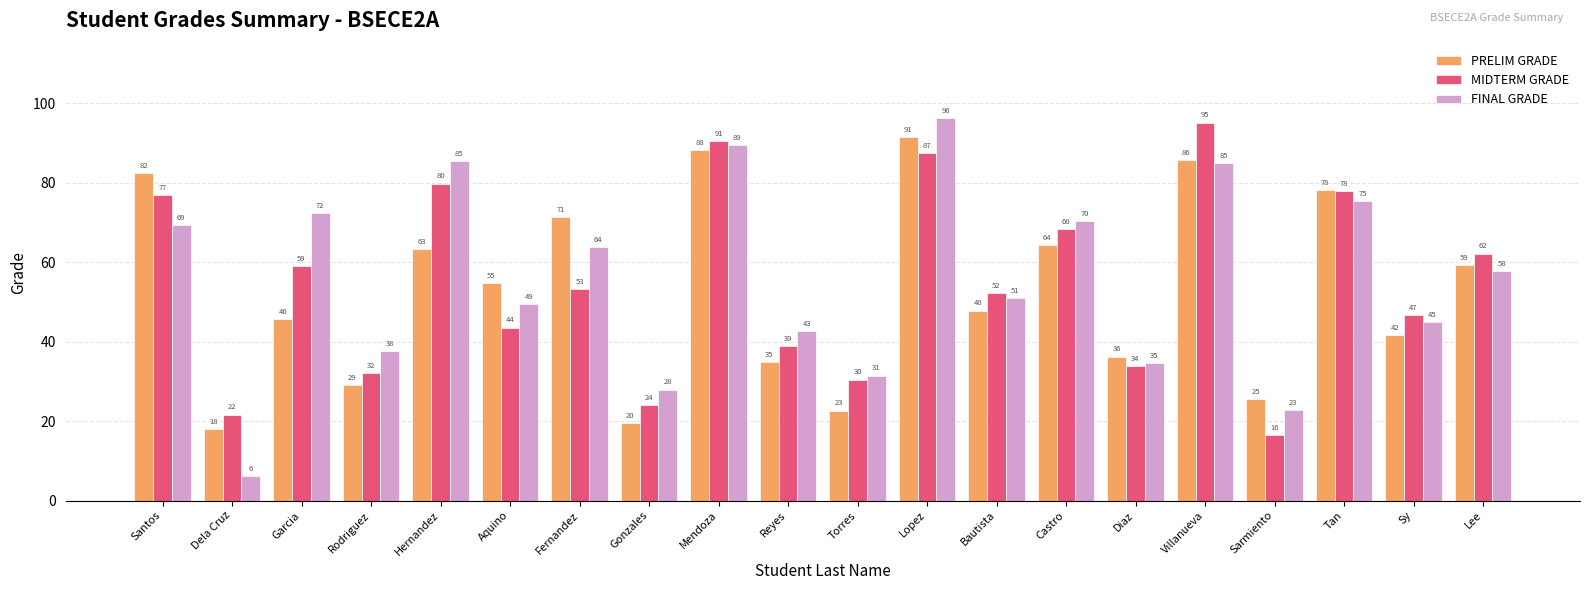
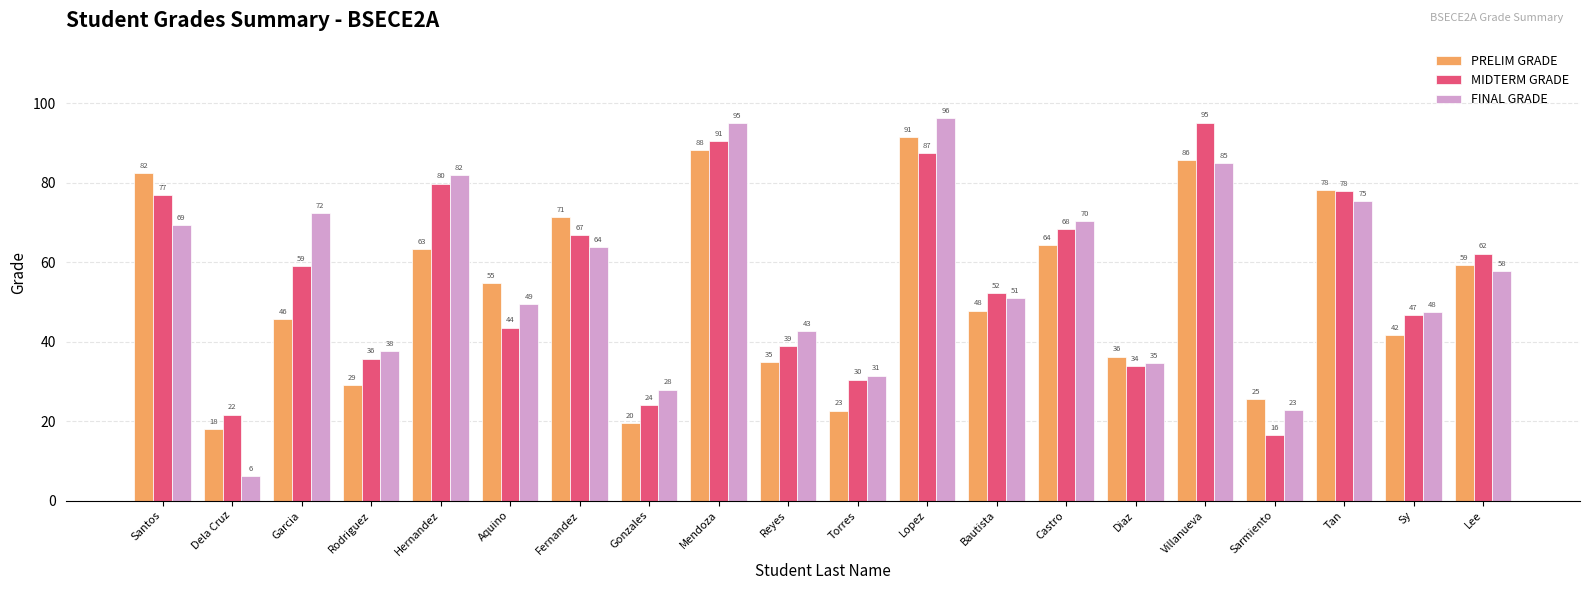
MIDTERM GRADE, Rodriguez: 32 -> 36
FINAL GRADE, Hernandez: 85 -> 82
MIDTERM GRADE, Fernandez: 53 -> 67
FINAL GRADE, Mendoza: 89 -> 95
FINAL GRADE, Sy: 45 -> 48
